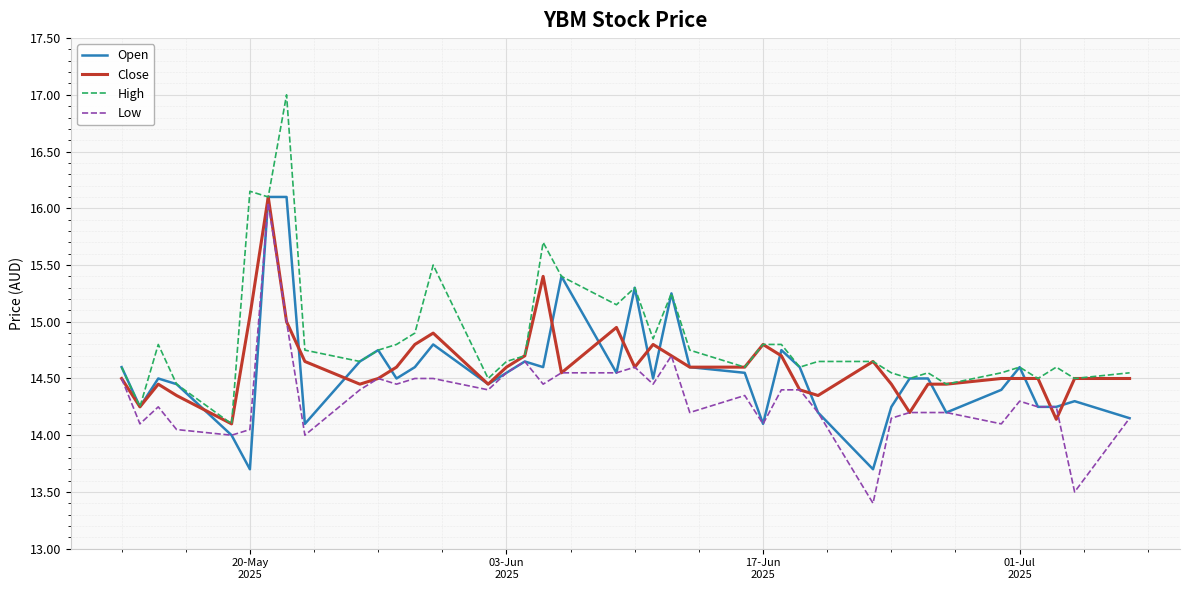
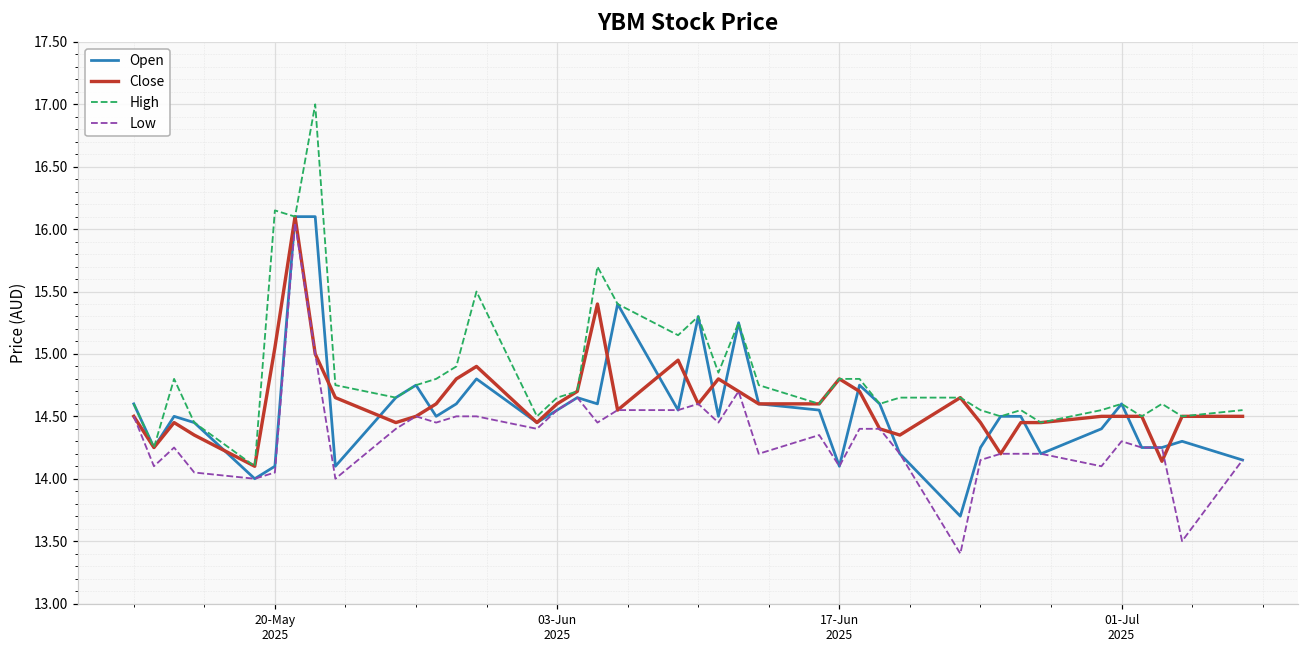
Open, 20-May 2025: 13.7 -> 14.1
